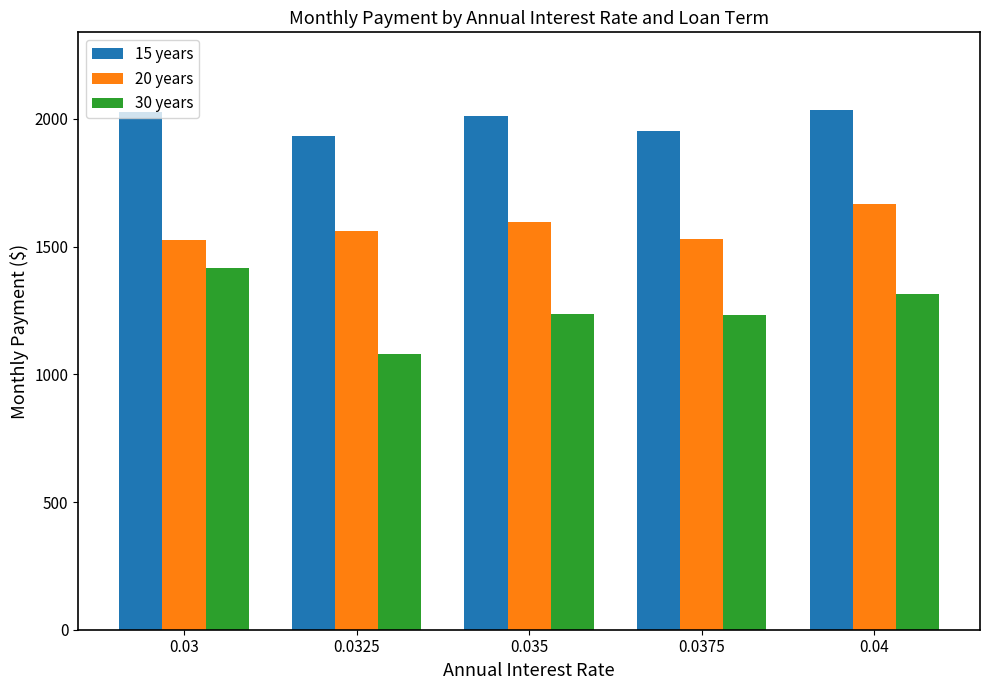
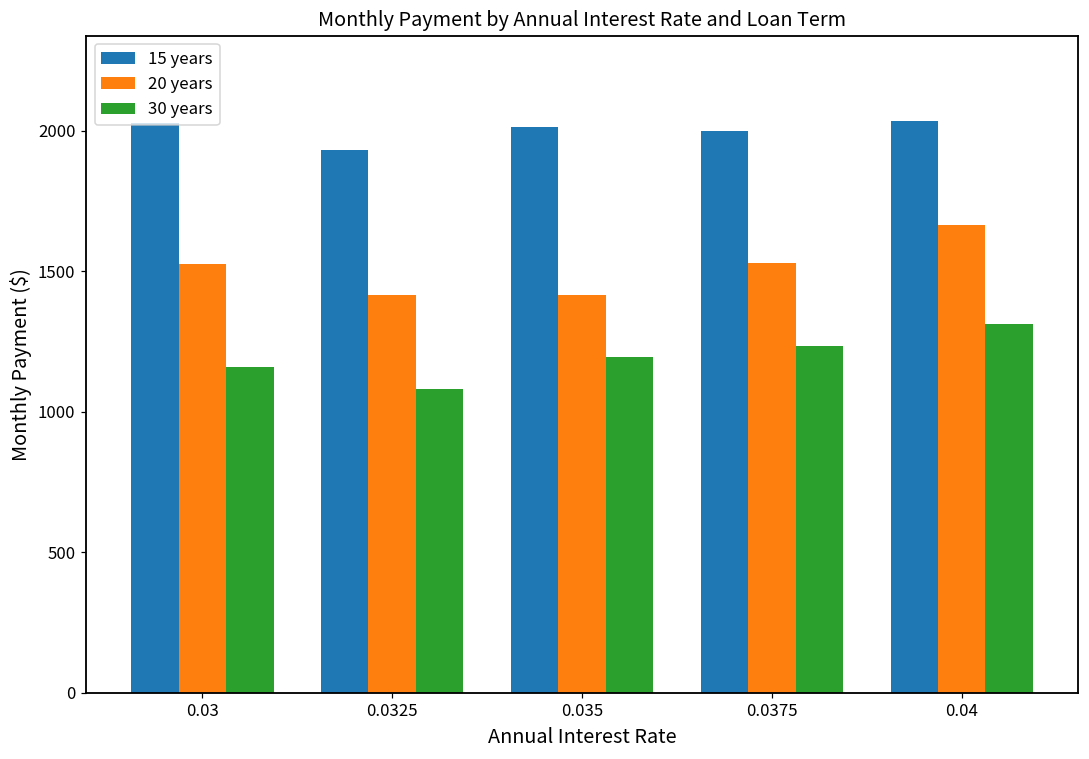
30 years, 0.03: 1420 -> 1160
20 years, 0.0325: 1560 -> 1410
20 years, 0.035: 1590 -> 1420
30 years, 0.035: 1230 -> 1190
15 years, 0.0375: 1950 -> 2000
